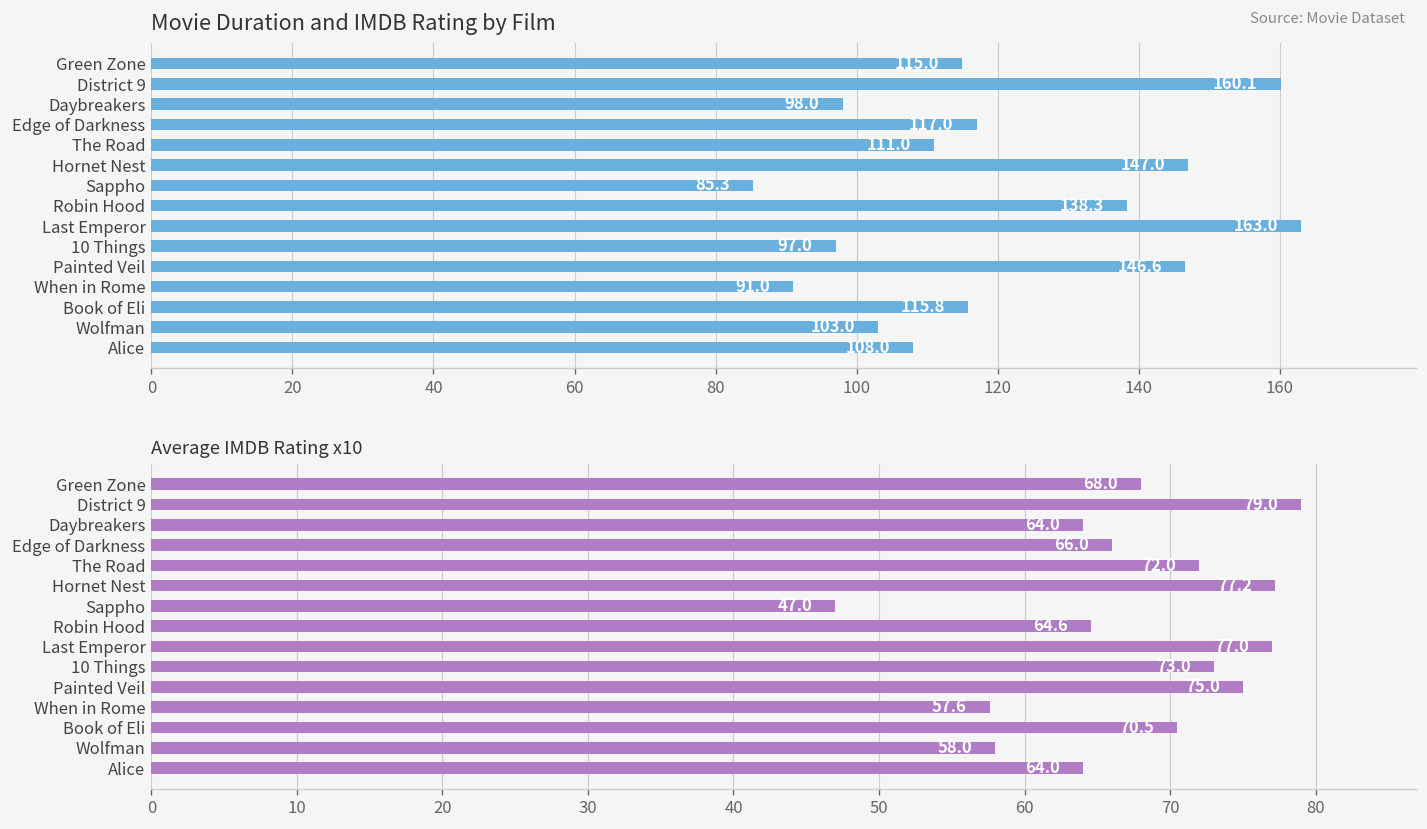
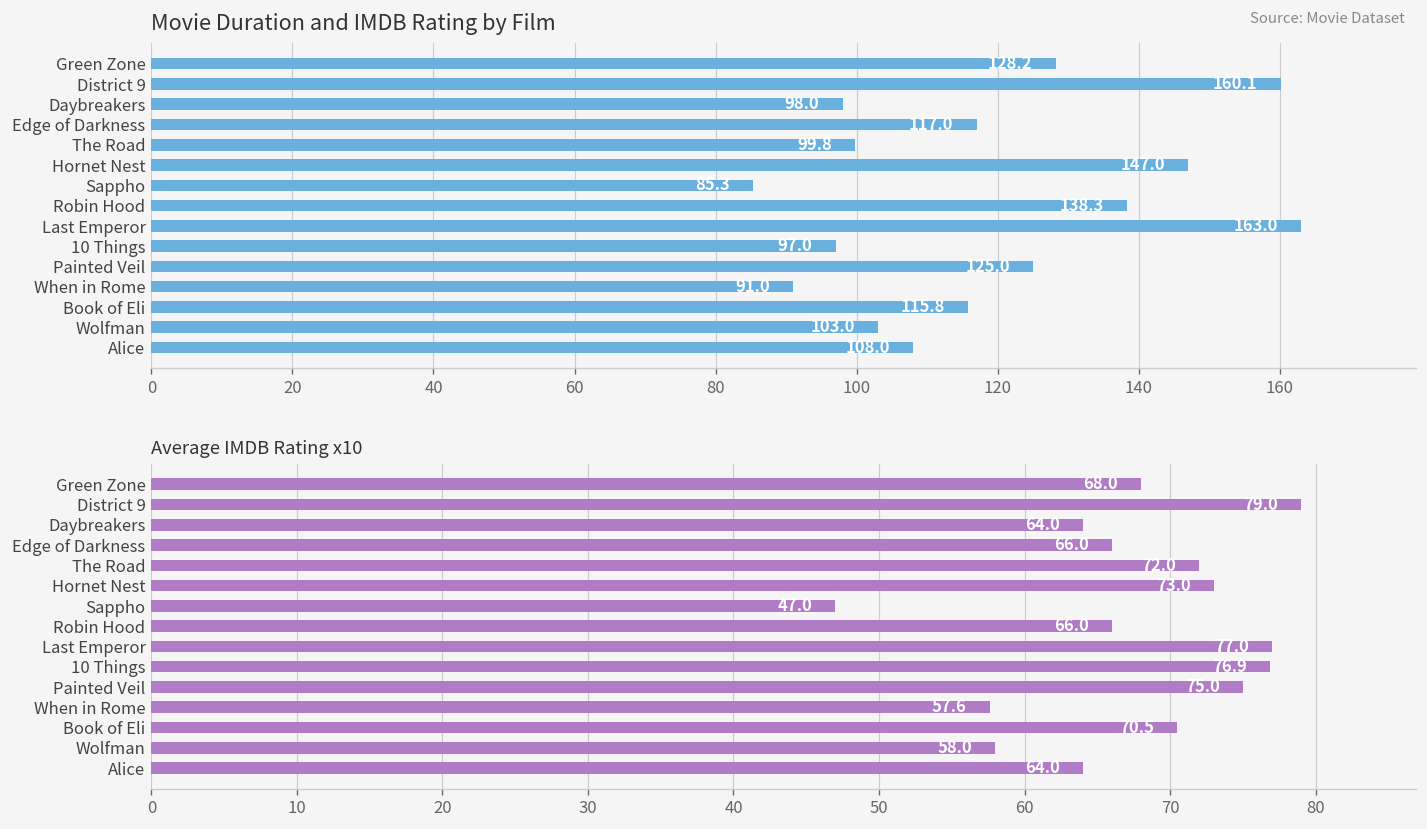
Movie Duration and IMDB Rating by Film, Green Zone: 115.0 -> 128.2
Movie Duration and IMDB Rating by Film, The Road: 111.0 -> 99.8
Movie Duration and IMDB Rating by Film, Painted Veil: 146.6 -> 125.0
Average IMDB Rating x10, Hornet Nest: 77.2 -> 73.0
Average IMDB Rating x10, Robin Hood: 64.6 -> 66.0
Average IMDB Rating x10, 10 Things: 73.0 -> 76.9
